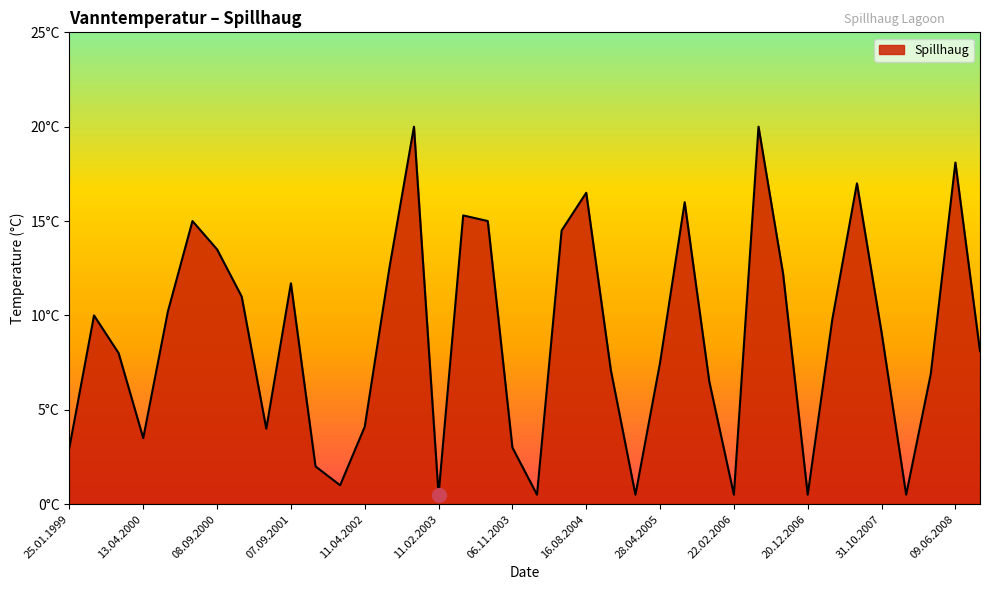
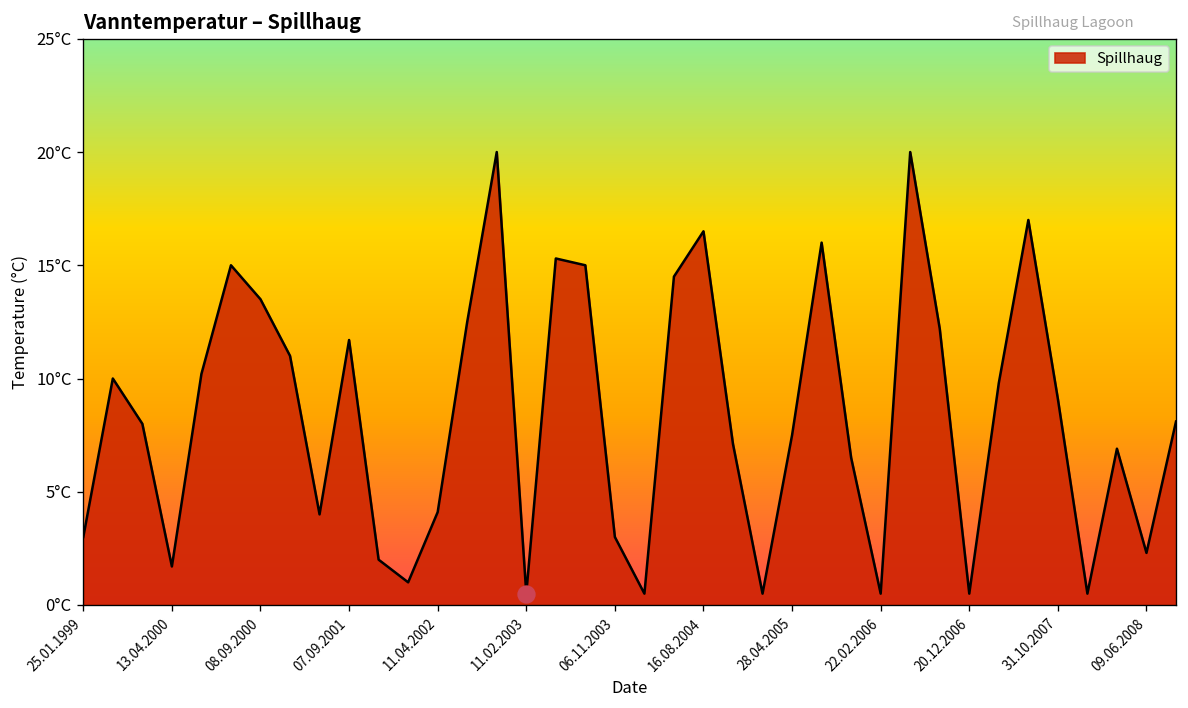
Spillhaug, 13.04.2000: 3.5°C -> 1.7°C
Spillhaug, 09.06.2008: 18.1°C -> 2.3°C
